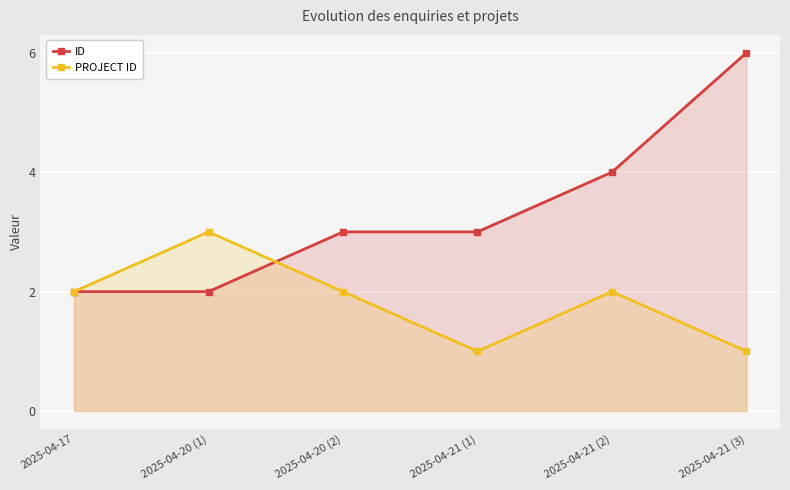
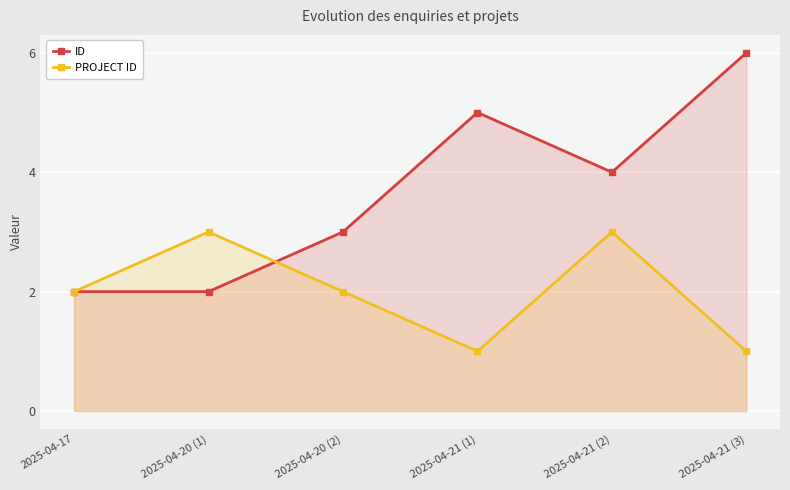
ID, 2025-04-21 (1): 3 -> 5
PROJECT ID, 2025-04-21 (2): 2 -> 3
